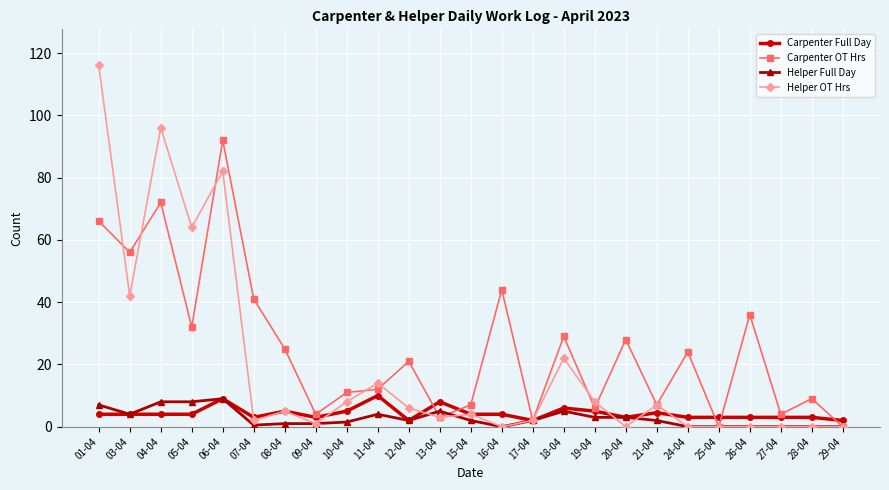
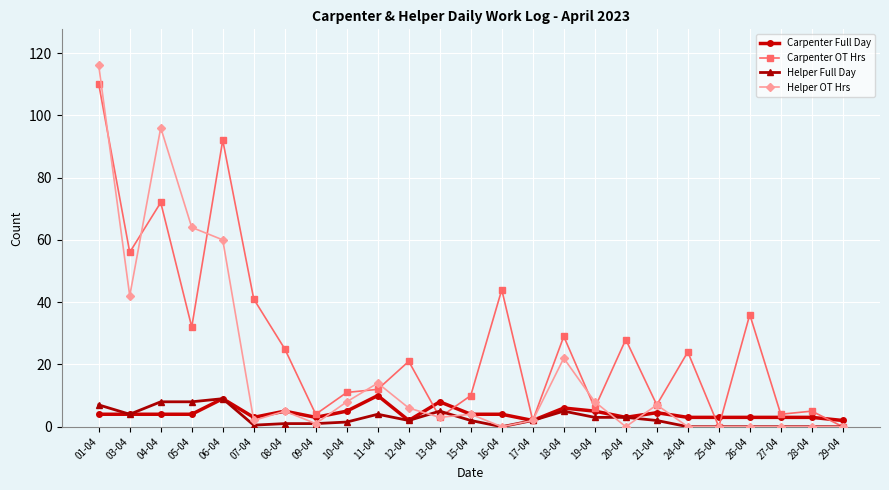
Carpenter OT Hrs, 01-04: 66 -> 110
Helper OT Hrs, 06-04: 82 -> 60
Carpenter OT Hrs, 15-04: 7 -> 10
Carpenter OT Hrs, 28-04: 9 -> 5
